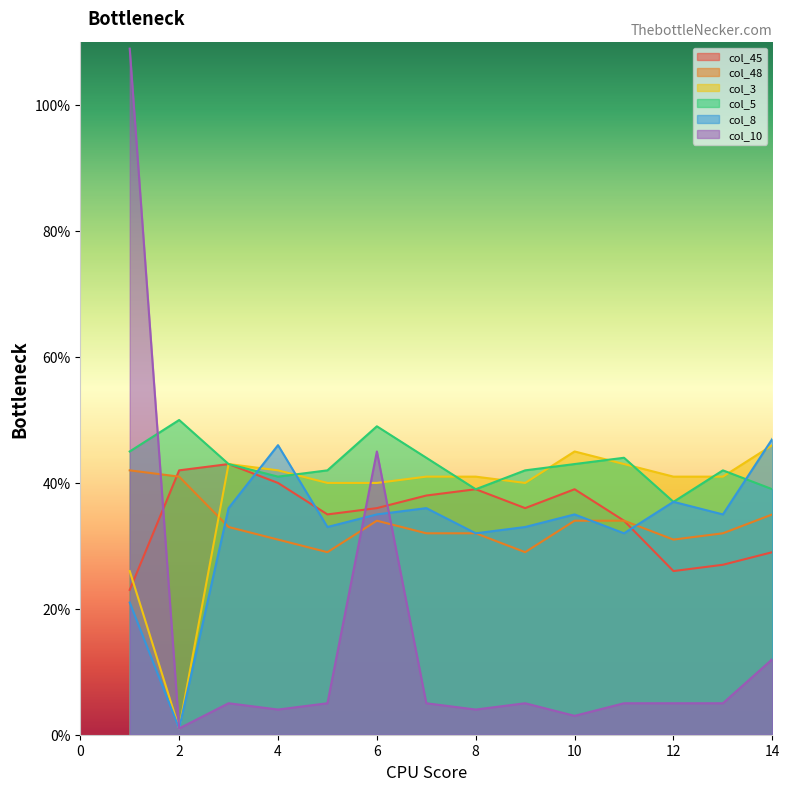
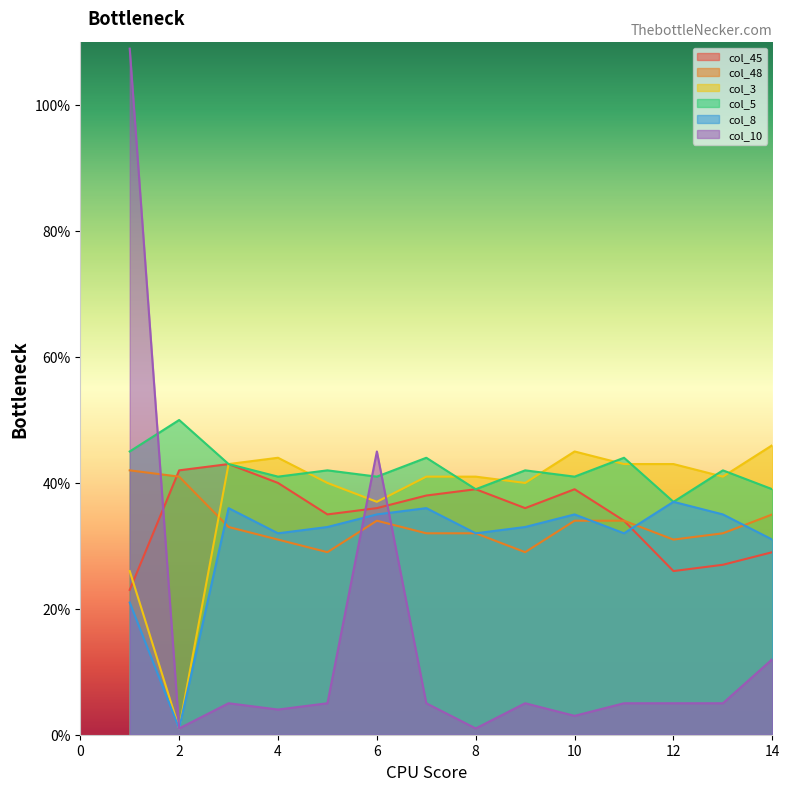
col_3, 4: 42% -> 44%
col_8, 4: 46% -> 32%
col_3, 6: 40% -> 37%
col_5, 6: 49% -> 41%
col_10, 8: 4% -> 1%
col_5, 10: 43% -> 41%
col_3, 12: 41% -> 43%
col_8, 14: 47% -> 31%
